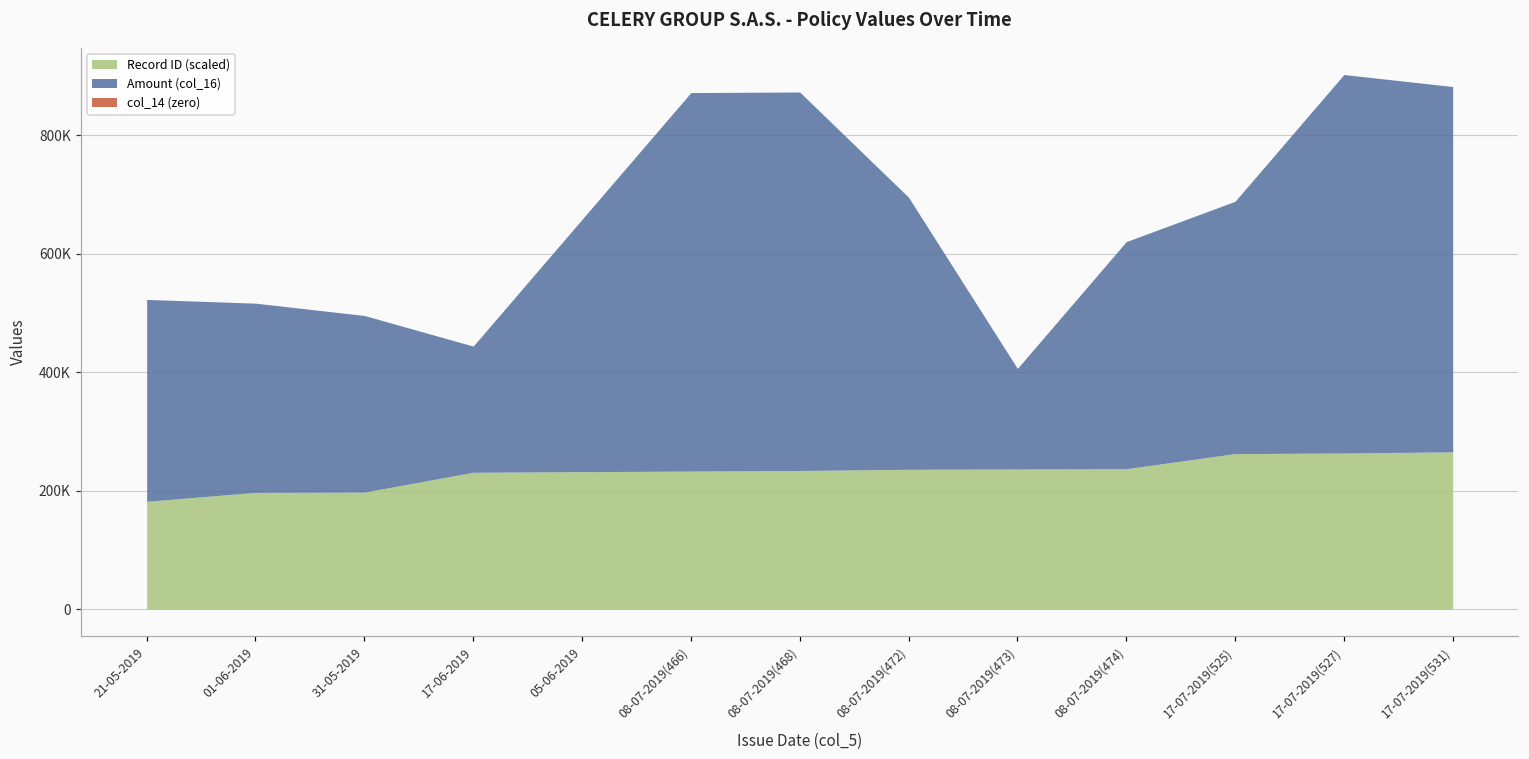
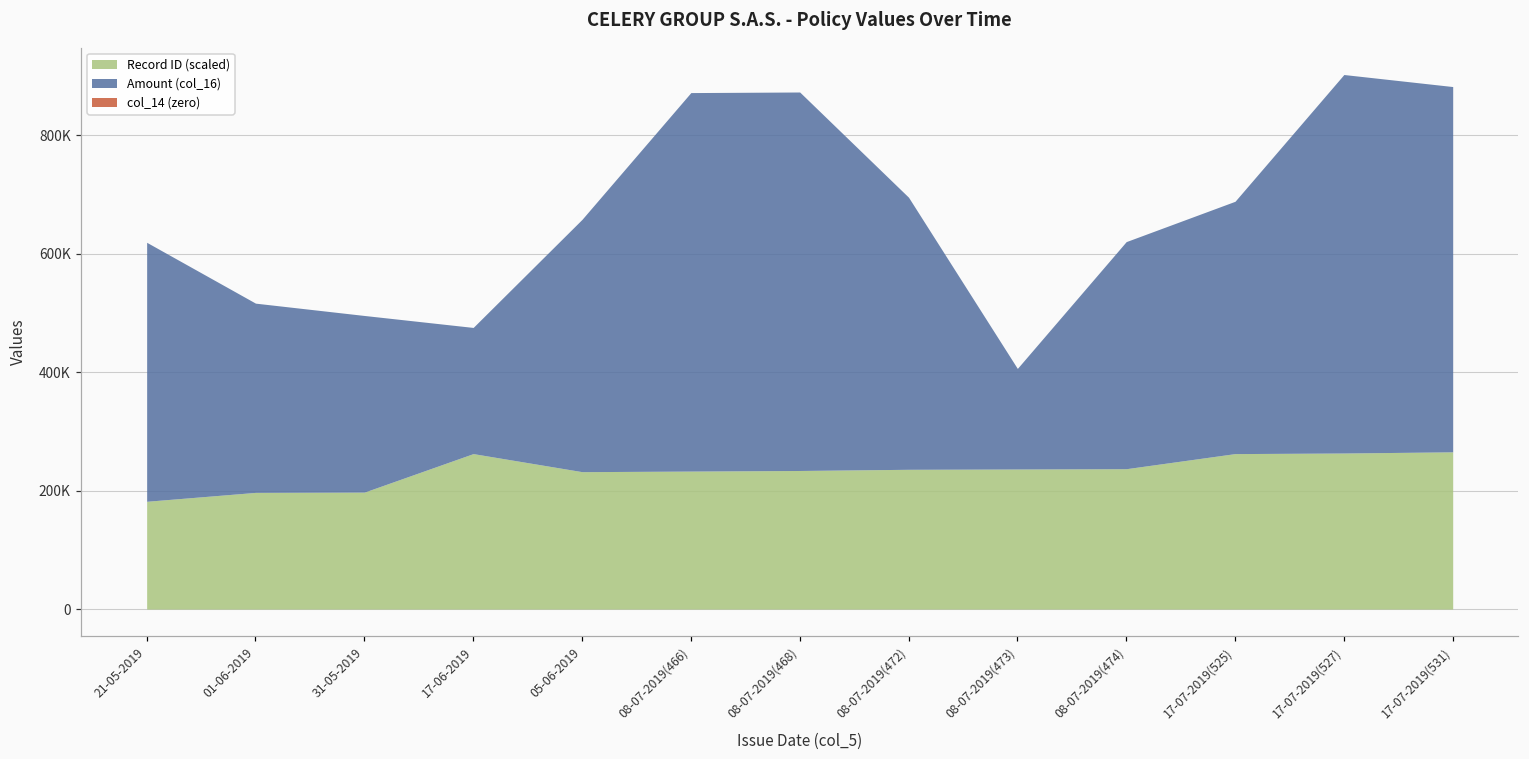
Amount (col_16), 21-05-2019: 340000 -> 440000
Record ID (scaled), 17-06-2019: 230000 -> 260000
